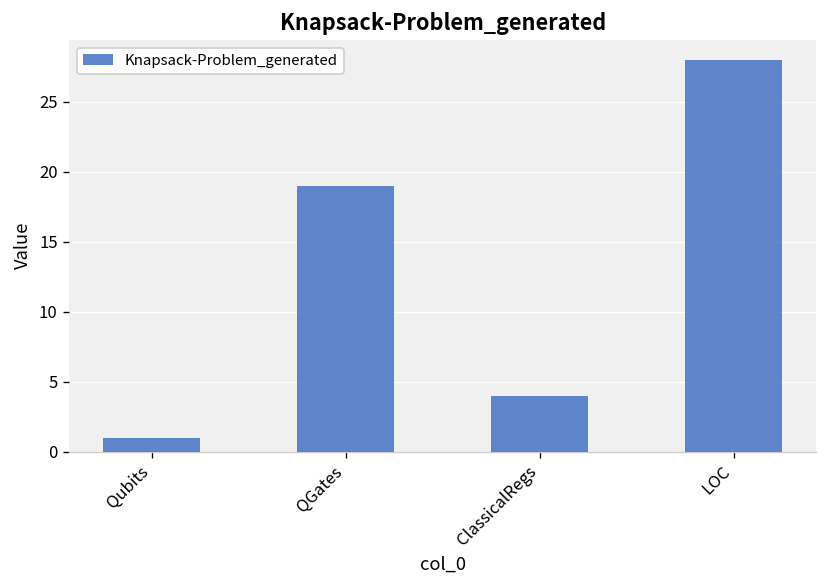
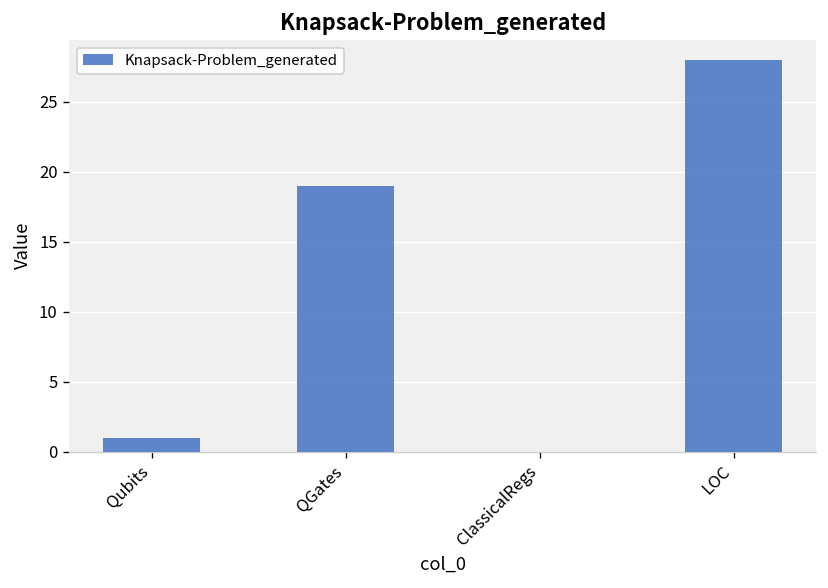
ClassicalRegs: 4 -> 0
